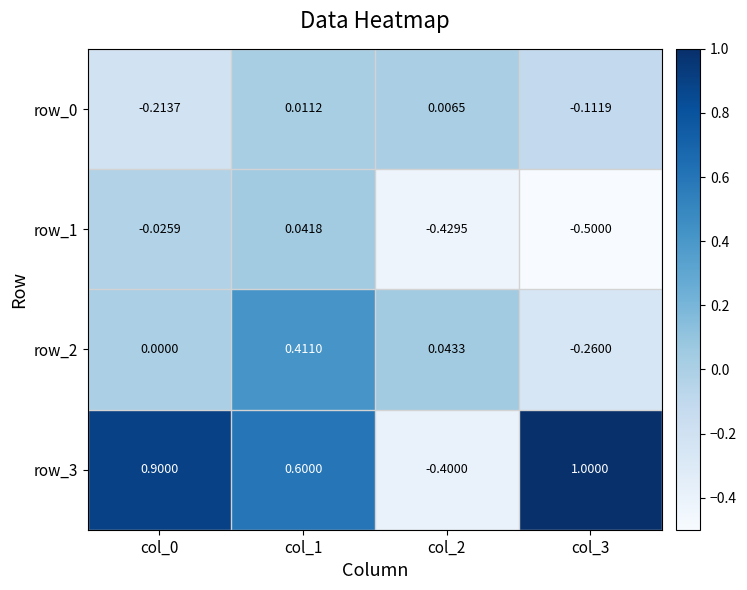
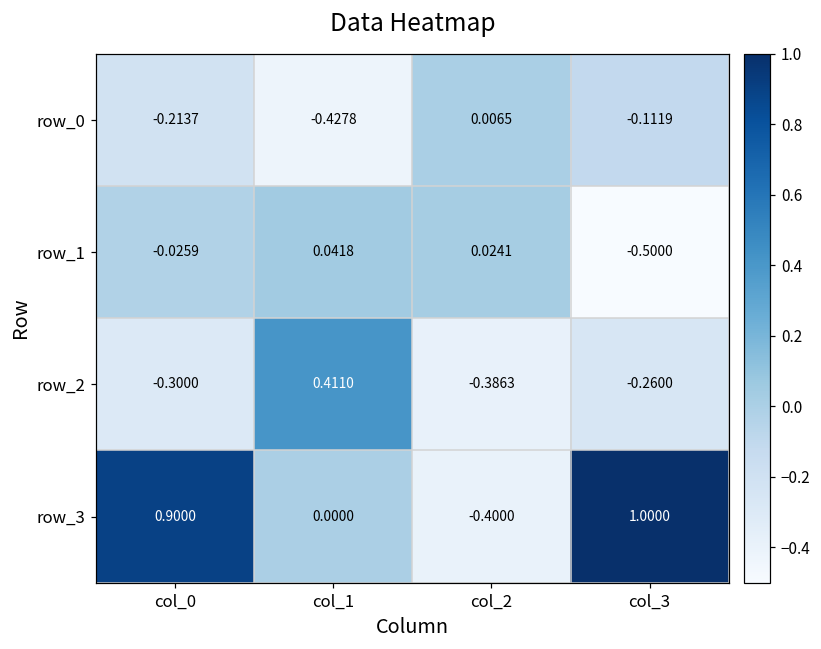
row_0, col_1: 0.0112 -> -0.4278
row_1, col_2: -0.4295 -> 0.0241
row_2, col_0: 0.0000 -> -0.3000
row_2, col_2: 0.0433 -> -0.3863
row_3, col_1: 0.6000 -> 0.0000
